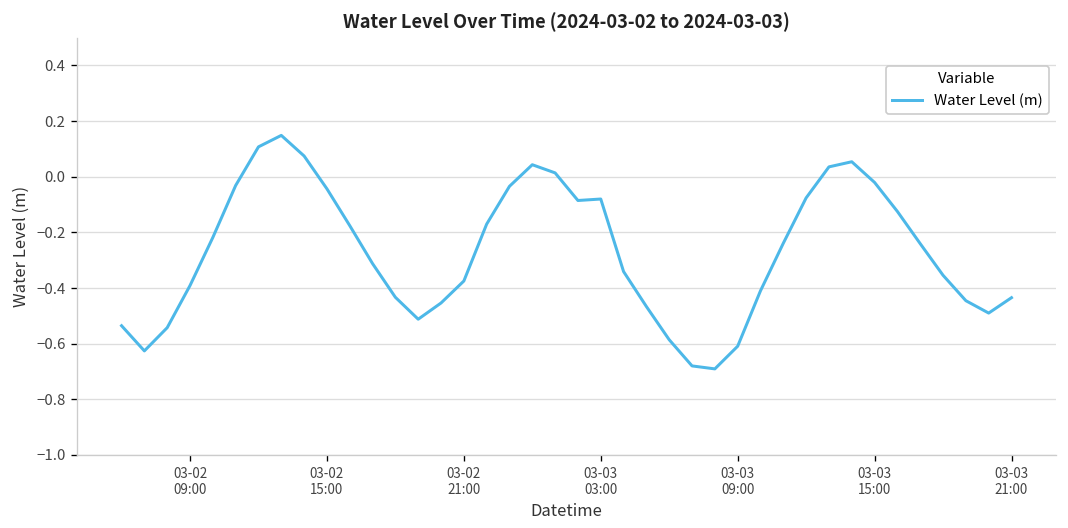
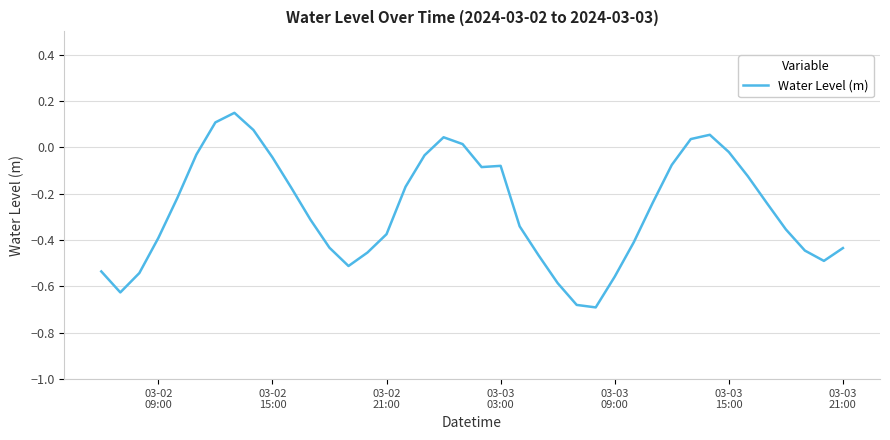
03-03 09:00: -0.61 -> -0.56
